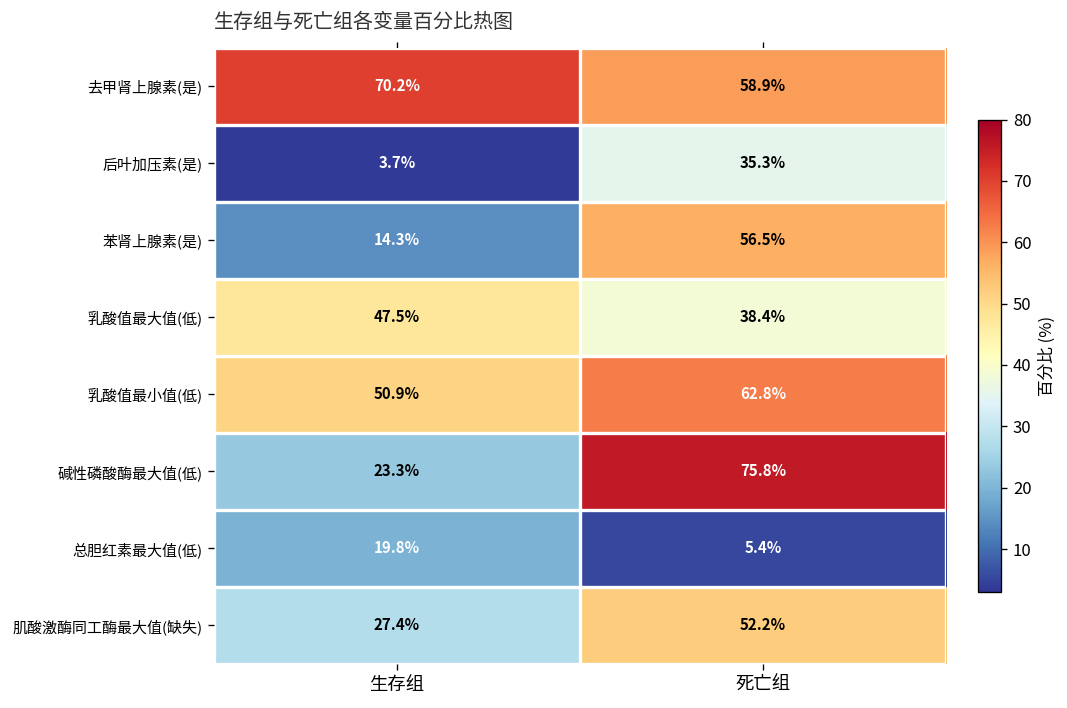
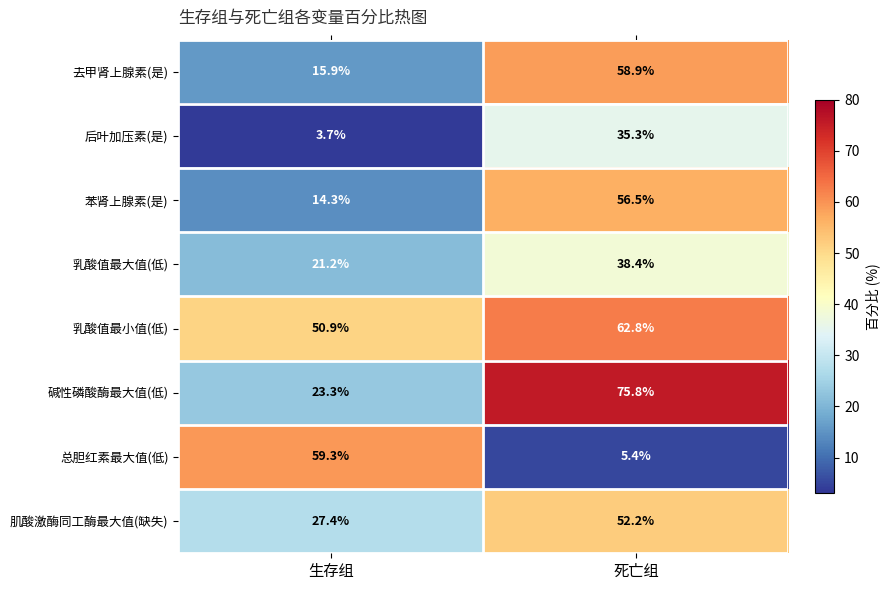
去甲肾上腺素(是), 生存组: 70.2% -> 15.9%
乳酸值最大值(低), 生存组: 47.5% -> 21.2%
总胆红素最大值(低), 生存组: 19.8% -> 59.3%
